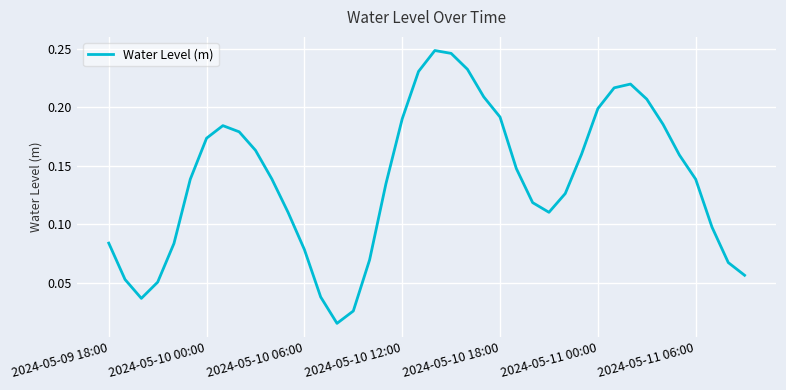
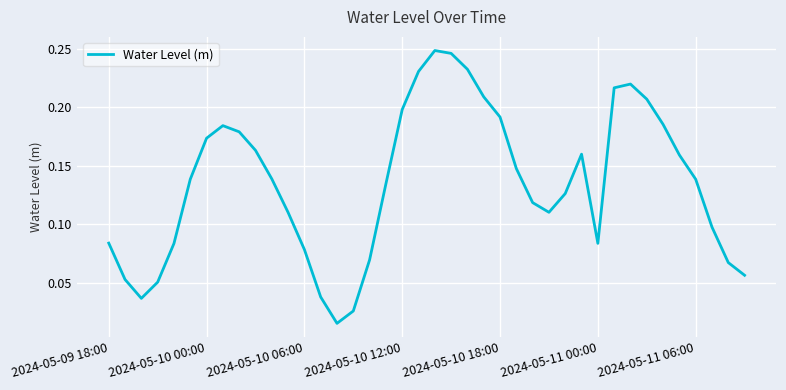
2024-05-10 12:00: 0.190 -> 0.198
2024-05-11 00:00: 0.199 -> 0.084
